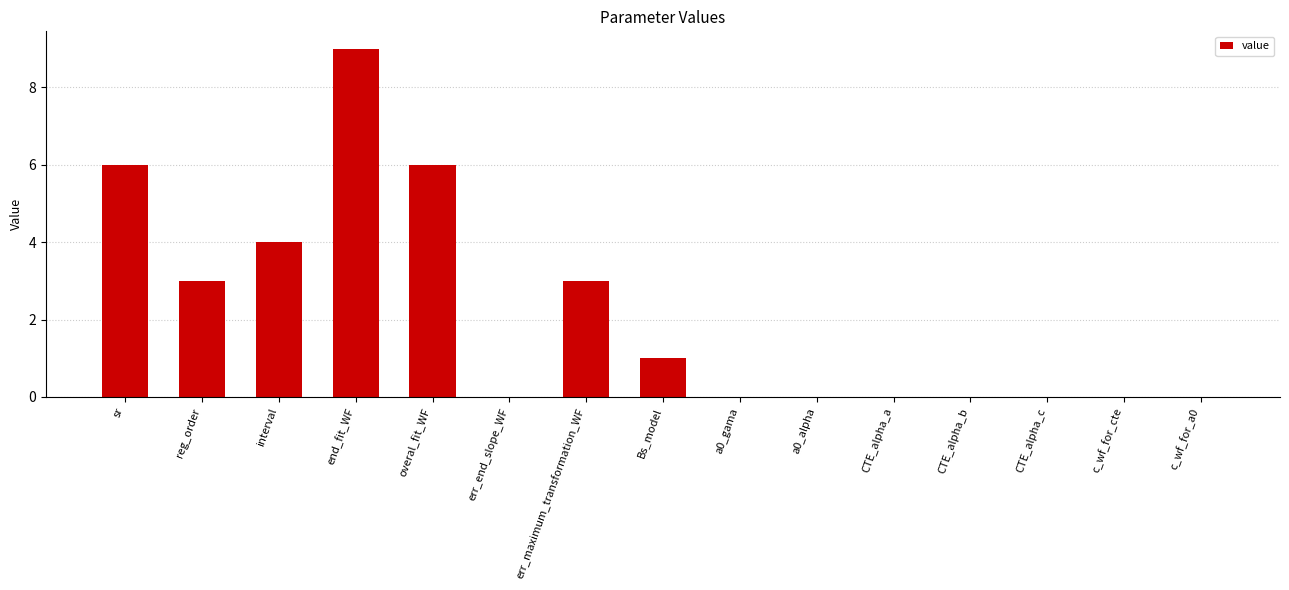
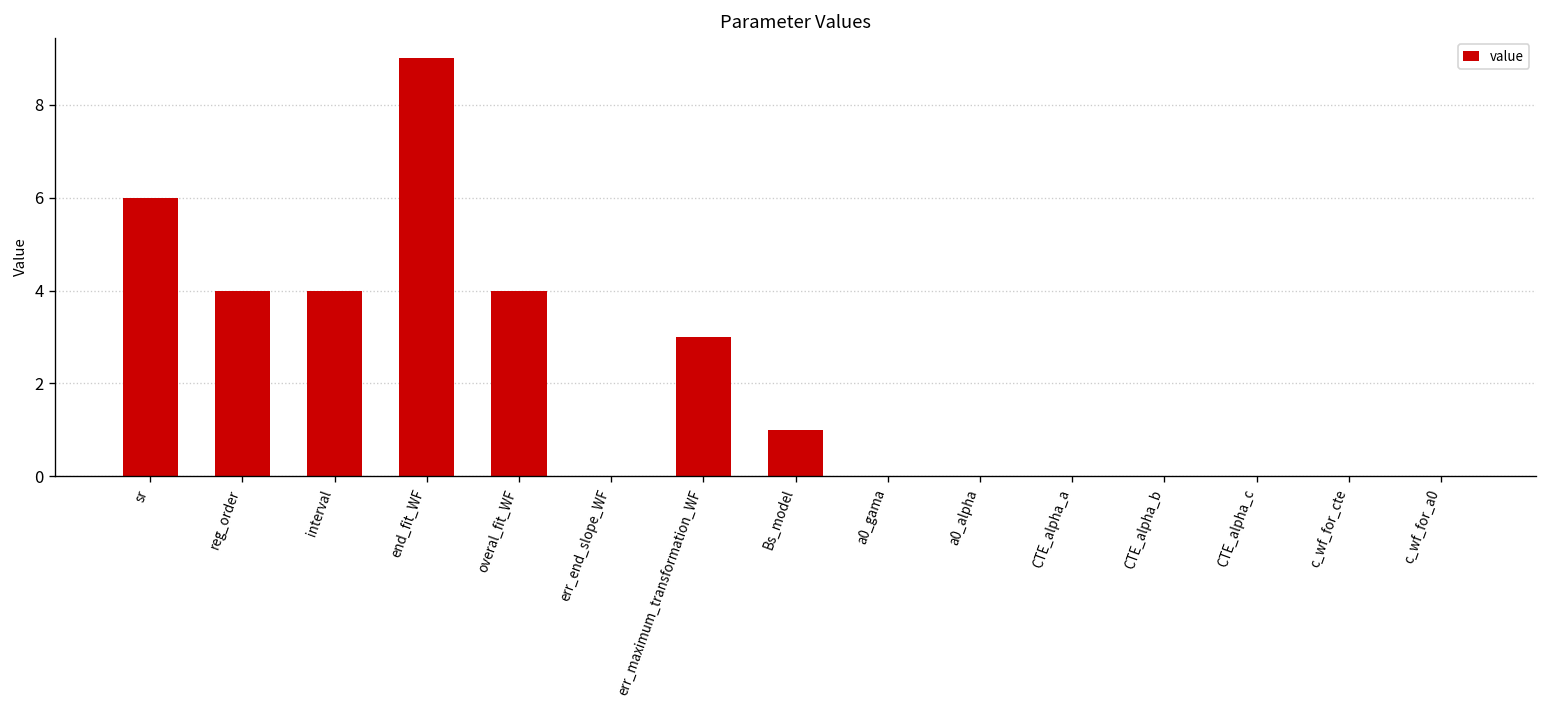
reg_order: 3 -> 4
overal_fit_WF: 6 -> 4
